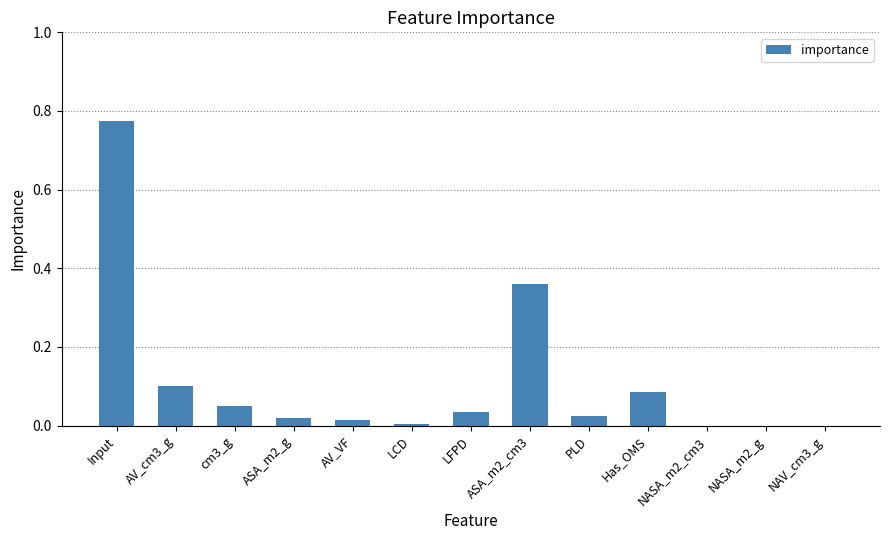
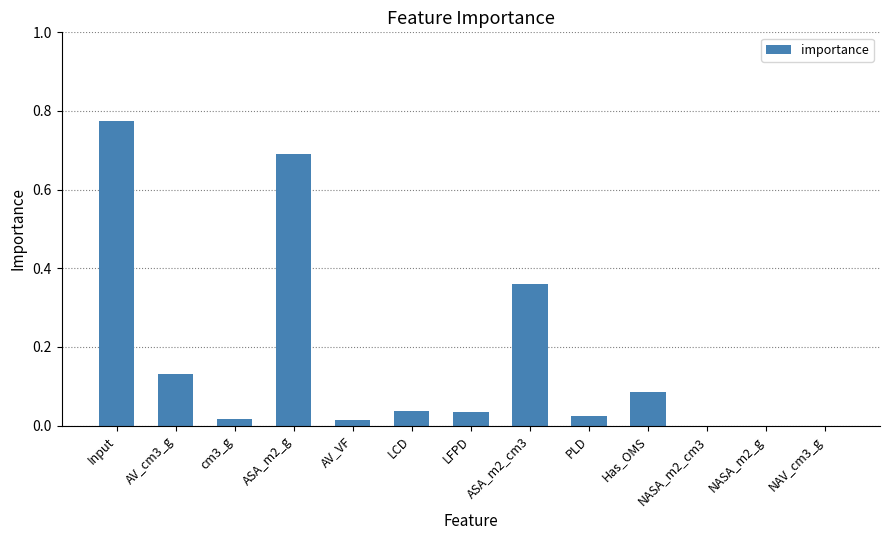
AV_cm3_g: 0.10 -> 0.13
cm3_g: 0.05 -> 0.02
ASA_m2_g: 0.02 -> 0.69
LCD: 0.00 -> 0.04
